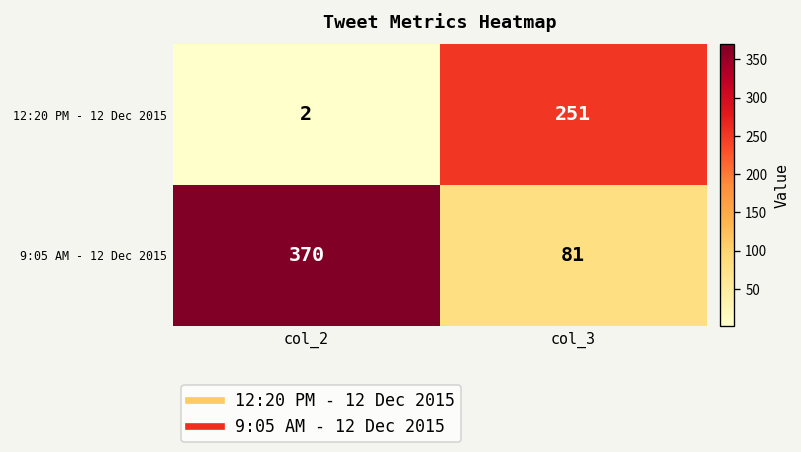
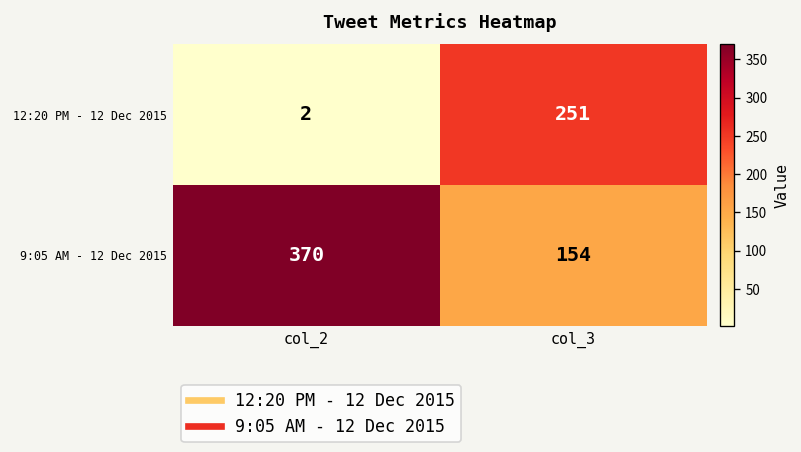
9:05 AM - 12 Dec 2015, col_3: 81 -> 154
